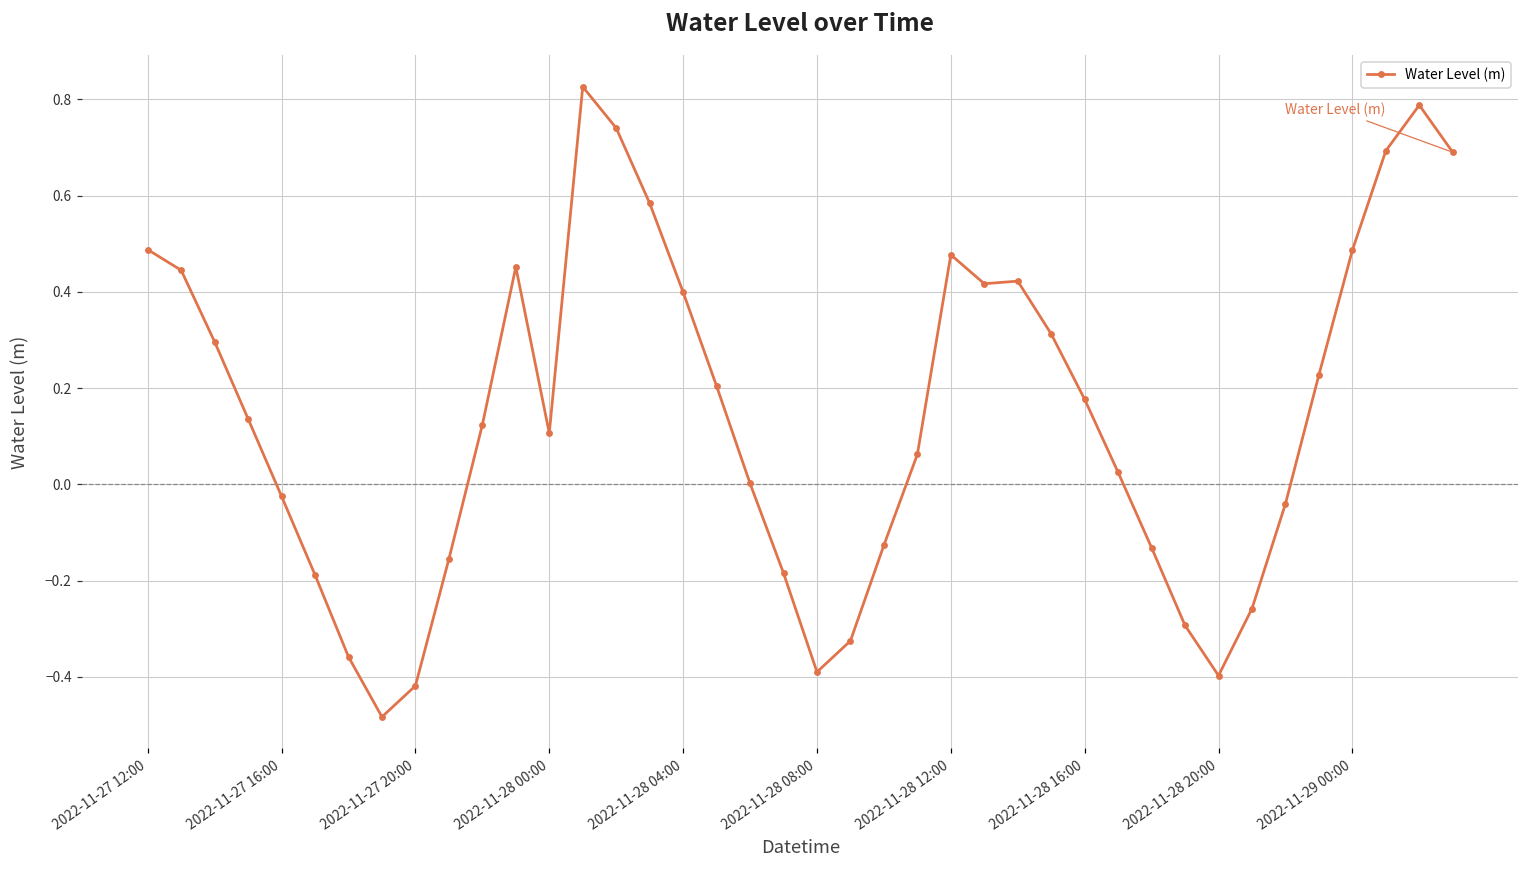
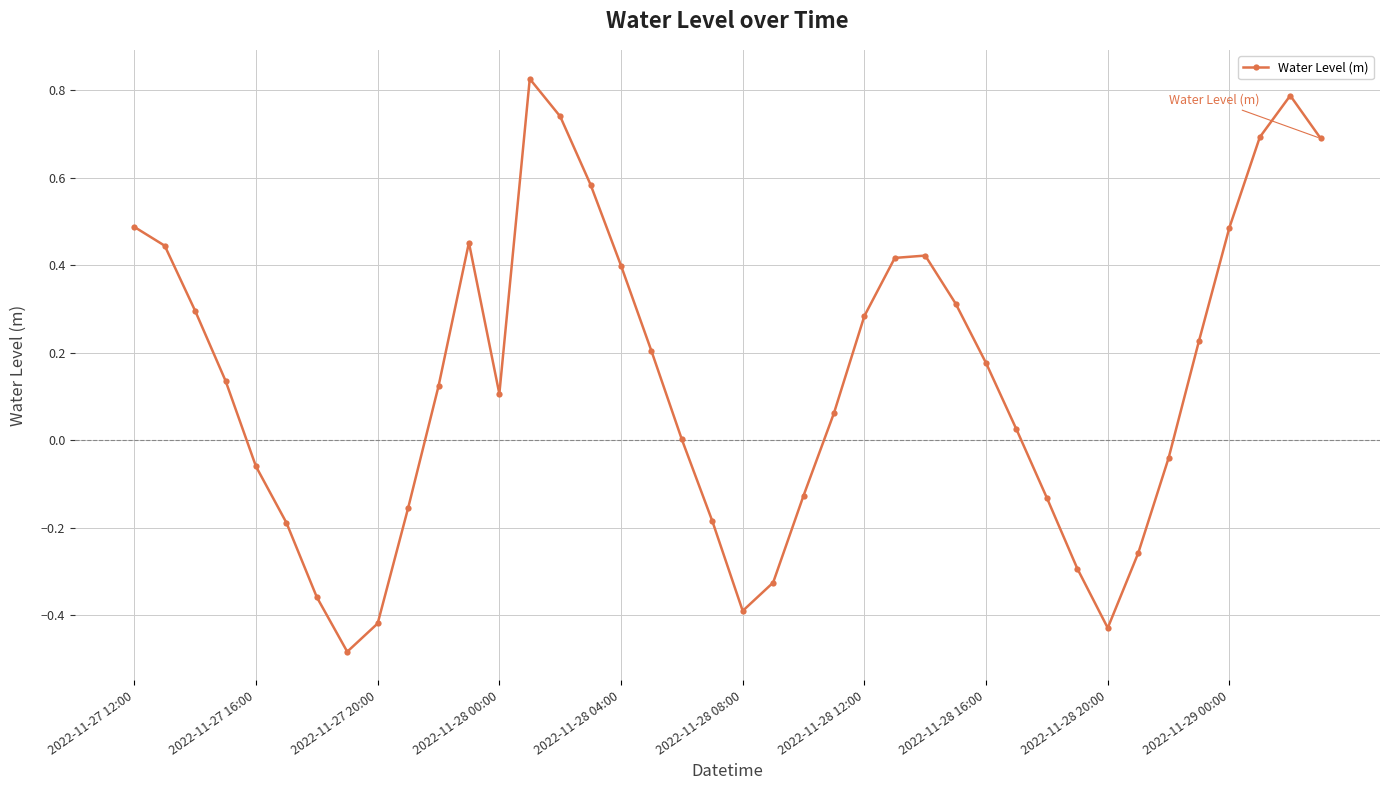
2022-11-27 16:00: -0.03 -> -0.06
2022-11-28 12:00: 0.48 -> 0.28
2022-11-28 20:00: -0.40 -> -0.43
